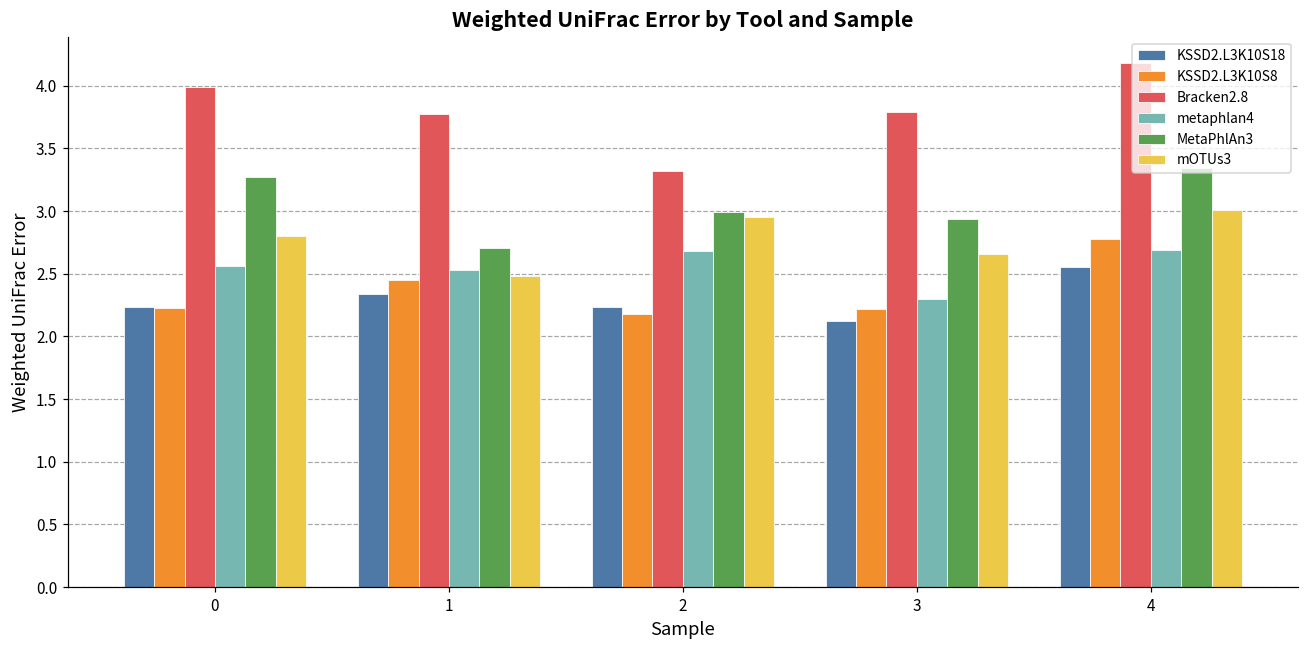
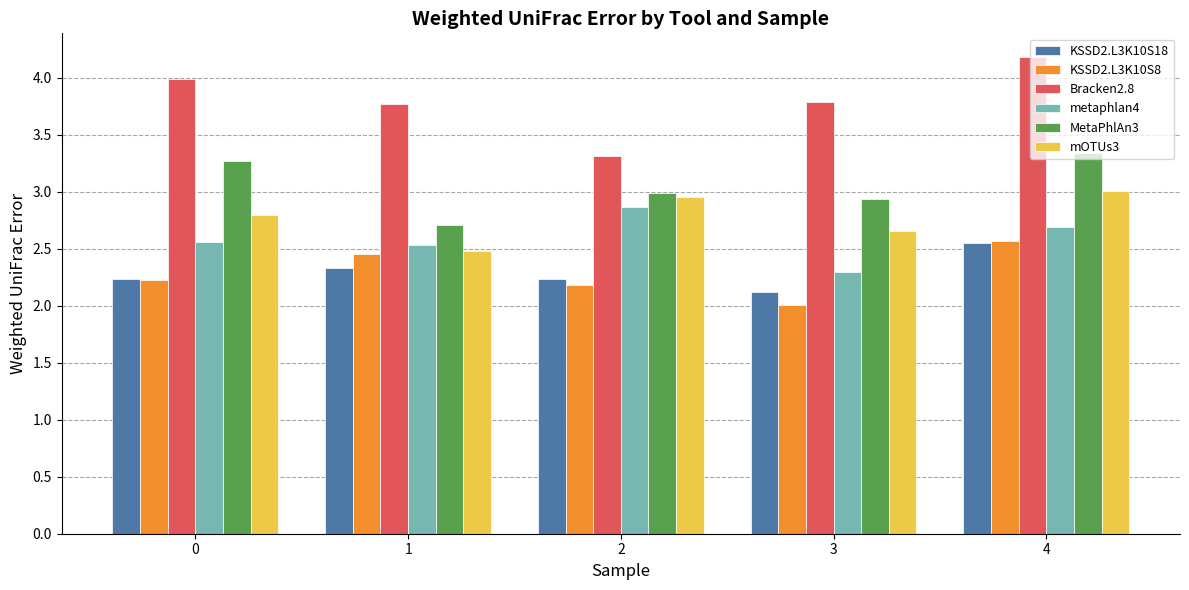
metaphlan4, 2: 2.68 -> 2.87
KSSD2.L3K10S8, 3: 2.22 -> 2.01
KSSD2.L3K10S8, 4: 2.77 -> 2.57
